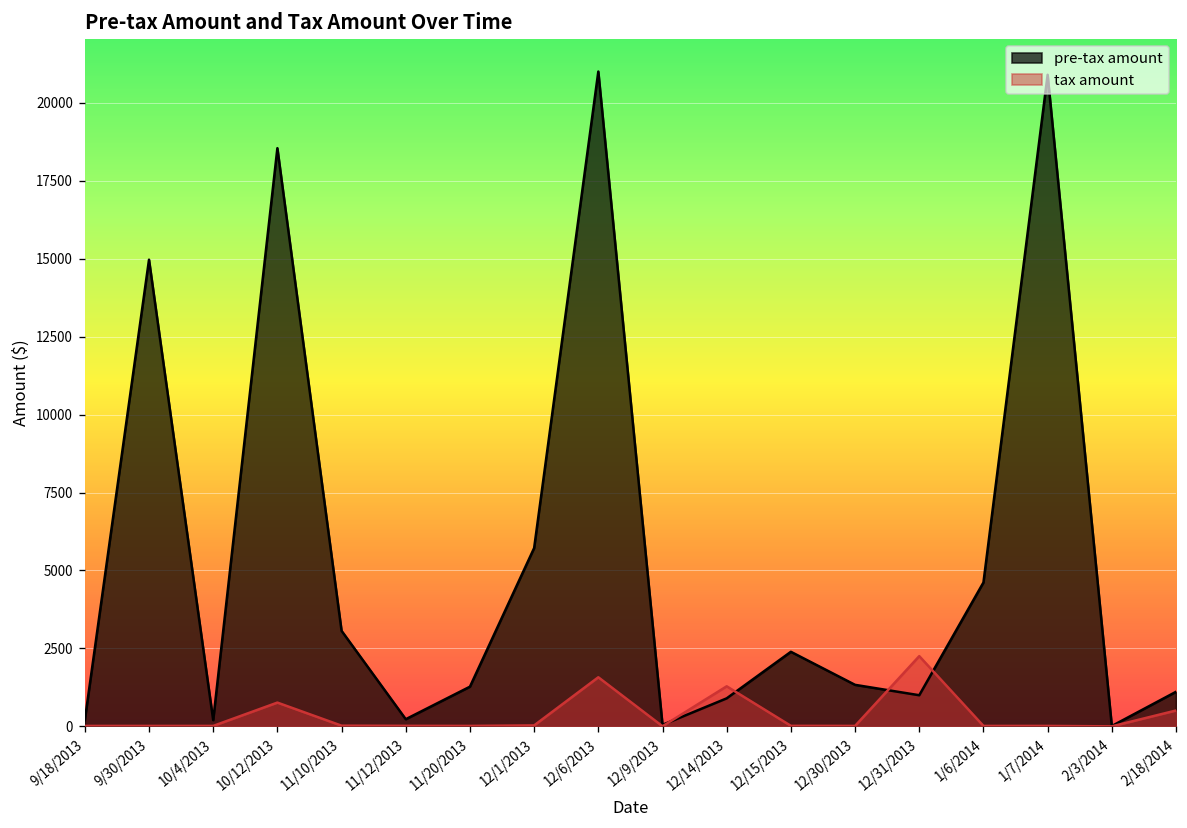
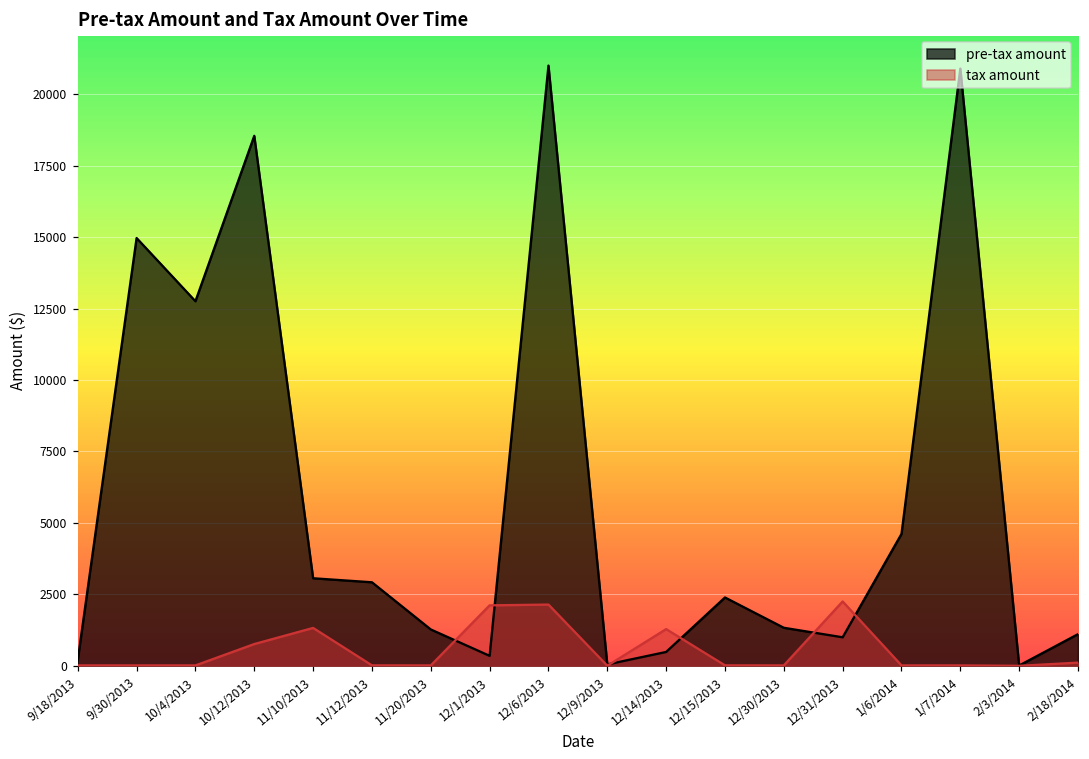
pre-tax amount, 10/4/2013: 200 -> 12800
tax amount, 11/10/2013: 0 -> 1300
pre-tax amount, 11/12/2013: 200 -> 2900
pre-tax amount, 12/1/2013: 5700 -> 400
tax amount, 12/1/2013: 0 -> 2100
tax amount, 12/6/2013: 1600 -> 2100
pre-tax amount, 12/14/2013: 900 -> 500
tax amount, 2/18/2014: 500 -> 100
